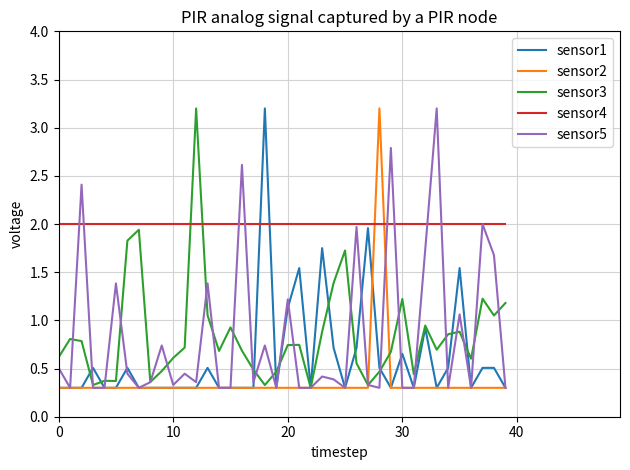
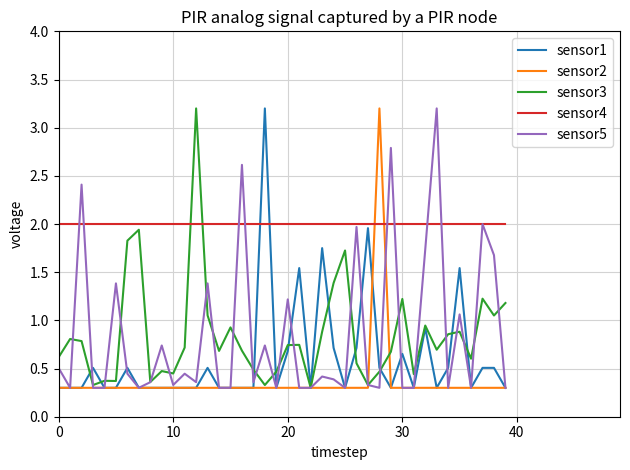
sensor3, 10: 0.6 -> 0.4
sensor1, 20: 1.1 -> 0.7
